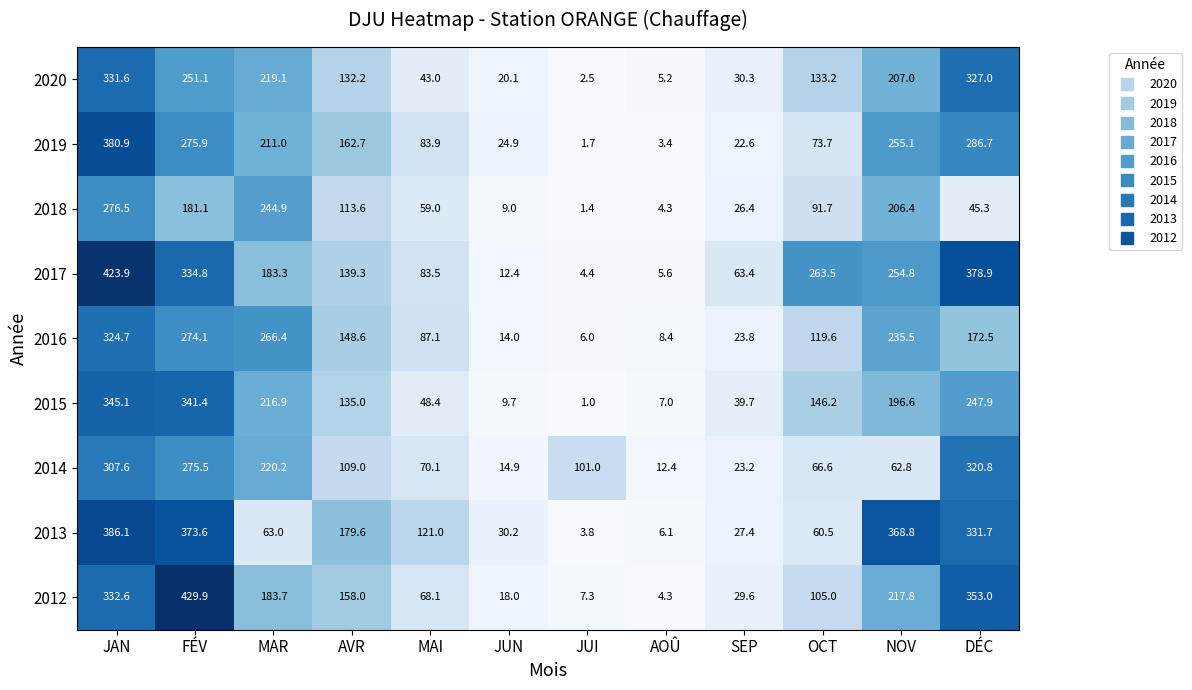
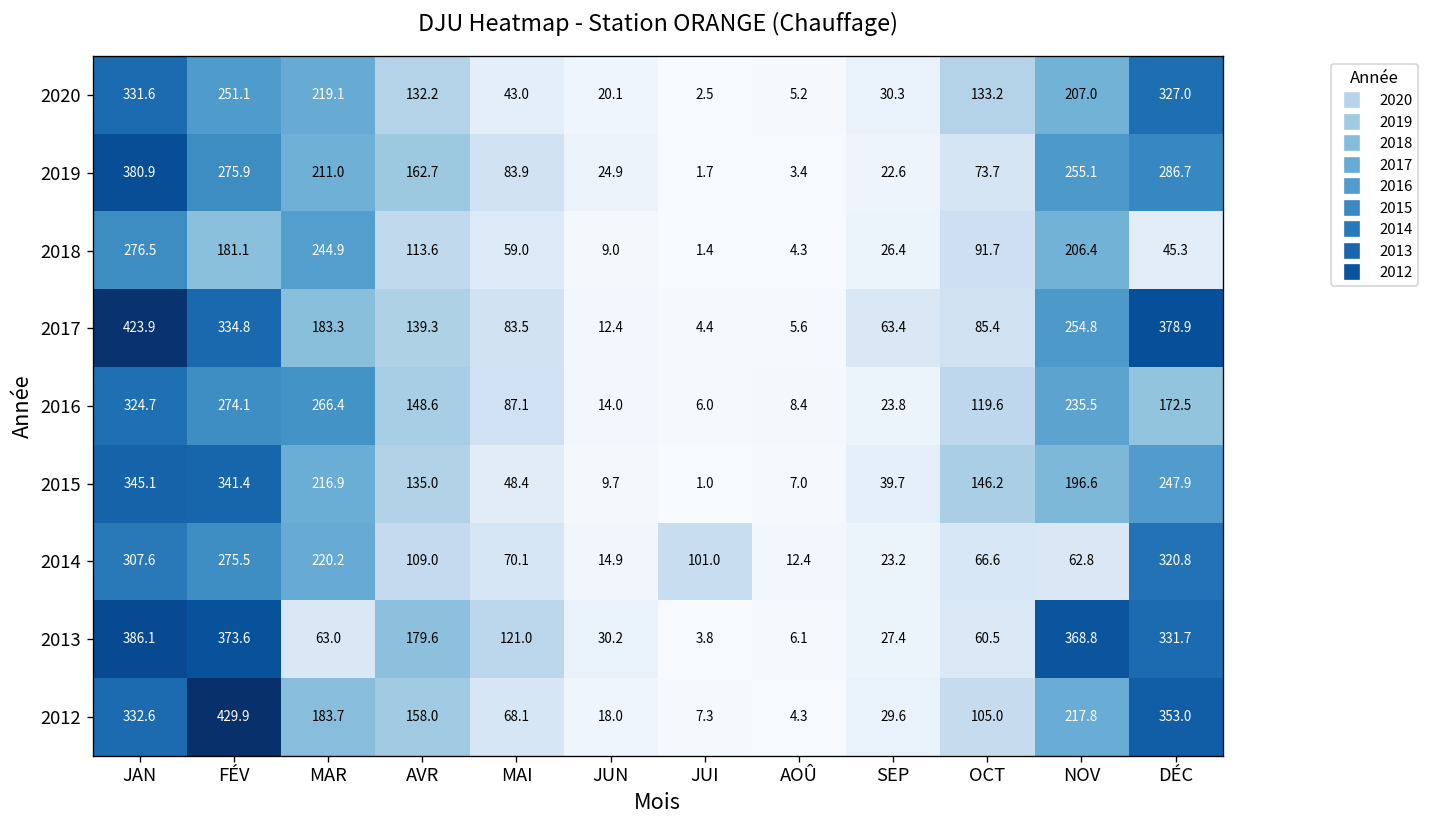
2017, OCT: 263.5 -> 85.4
